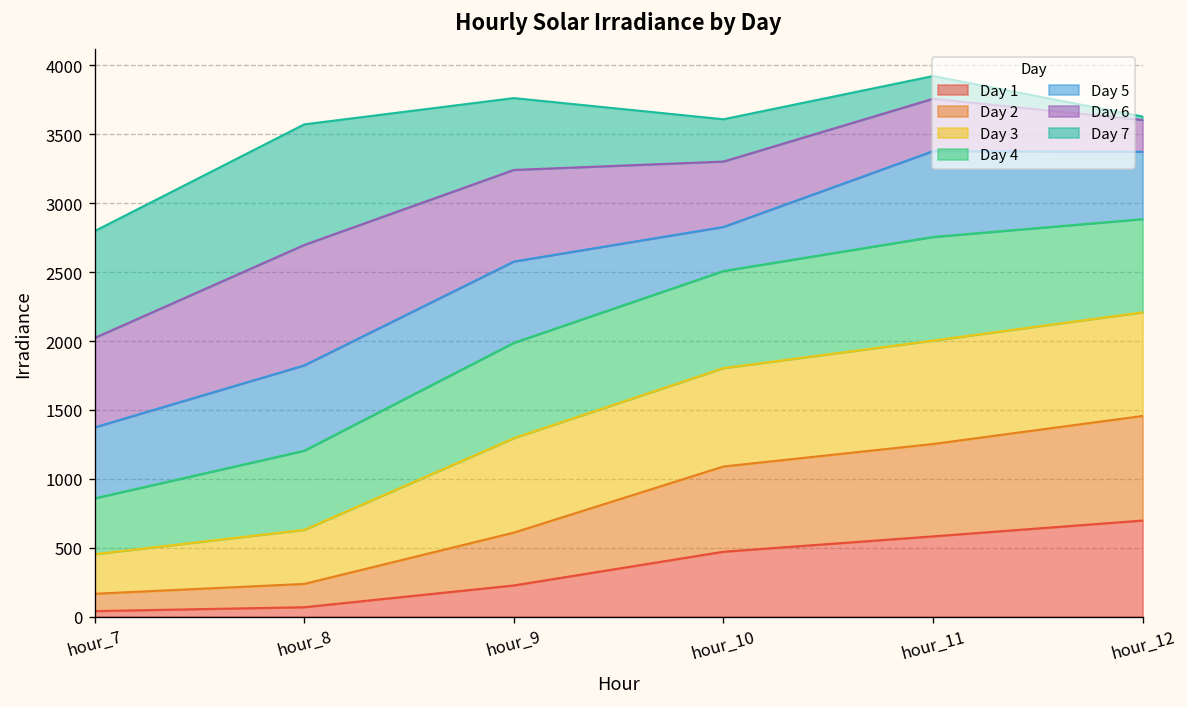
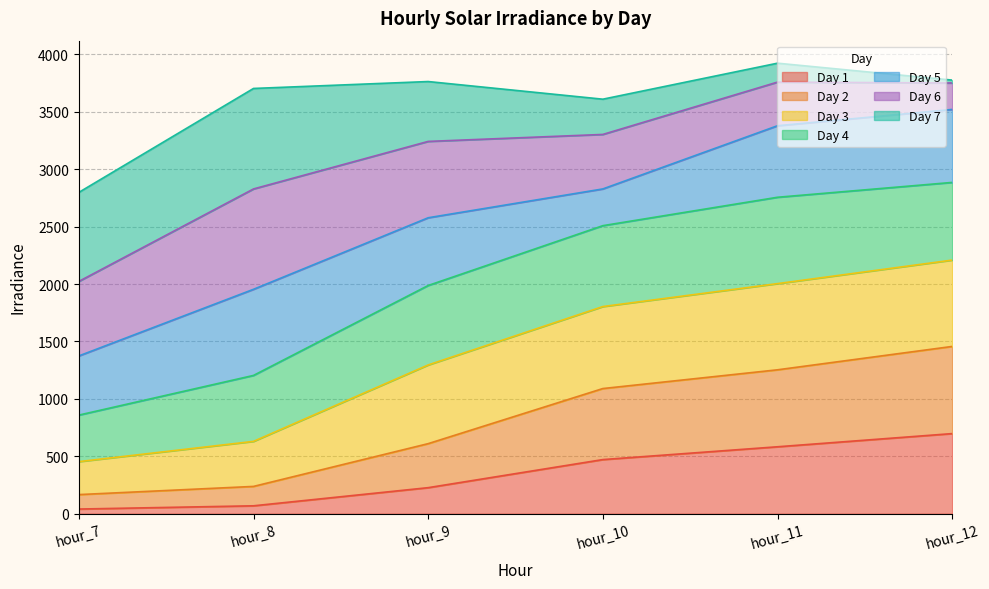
Day 5, hour_8: 620 -> 750
Day 5, hour_12: 490 -> 640
